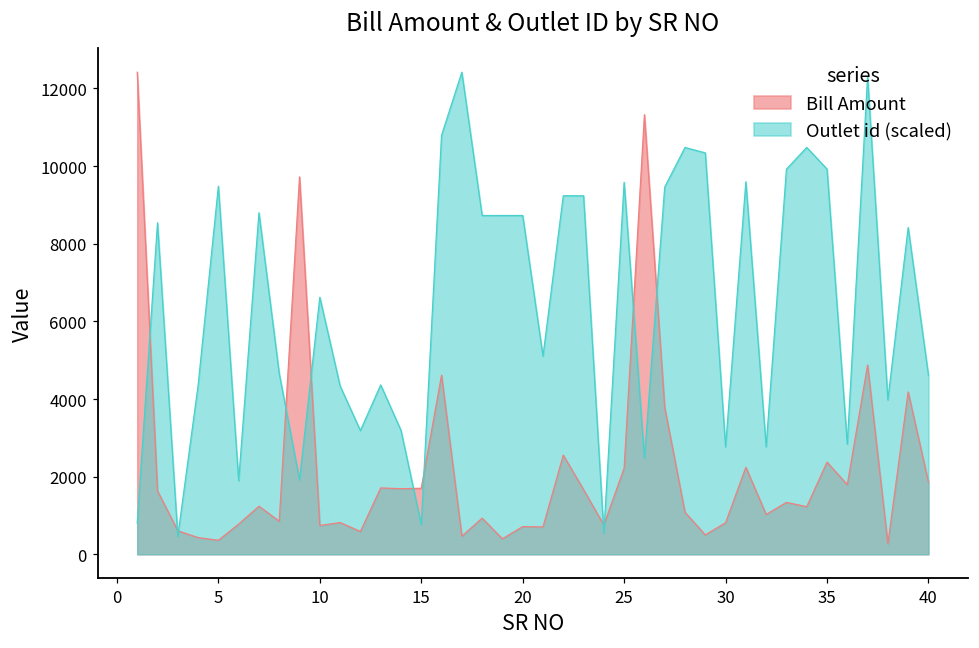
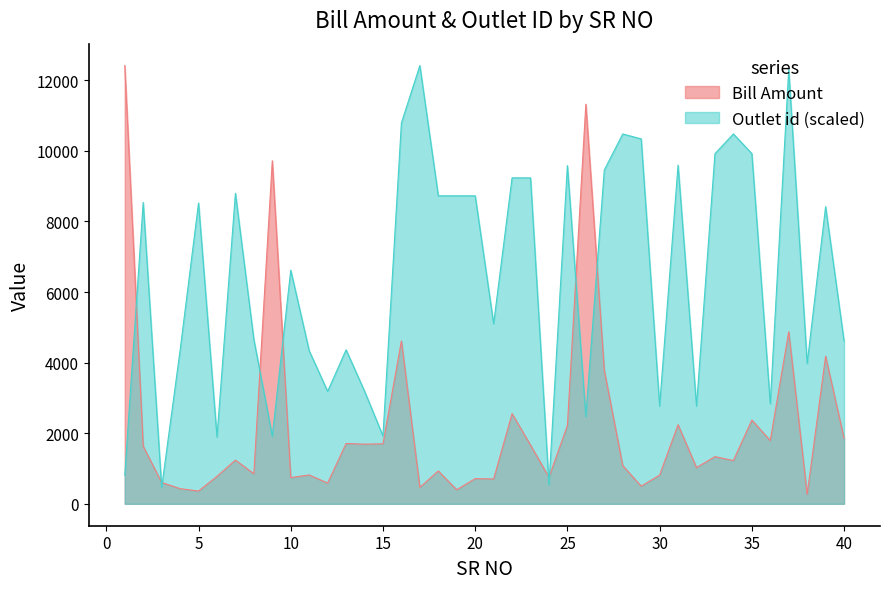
Outlet id (scaled), 5: 9500 -> 8500
Outlet id (scaled), 15: 800 -> 1900
